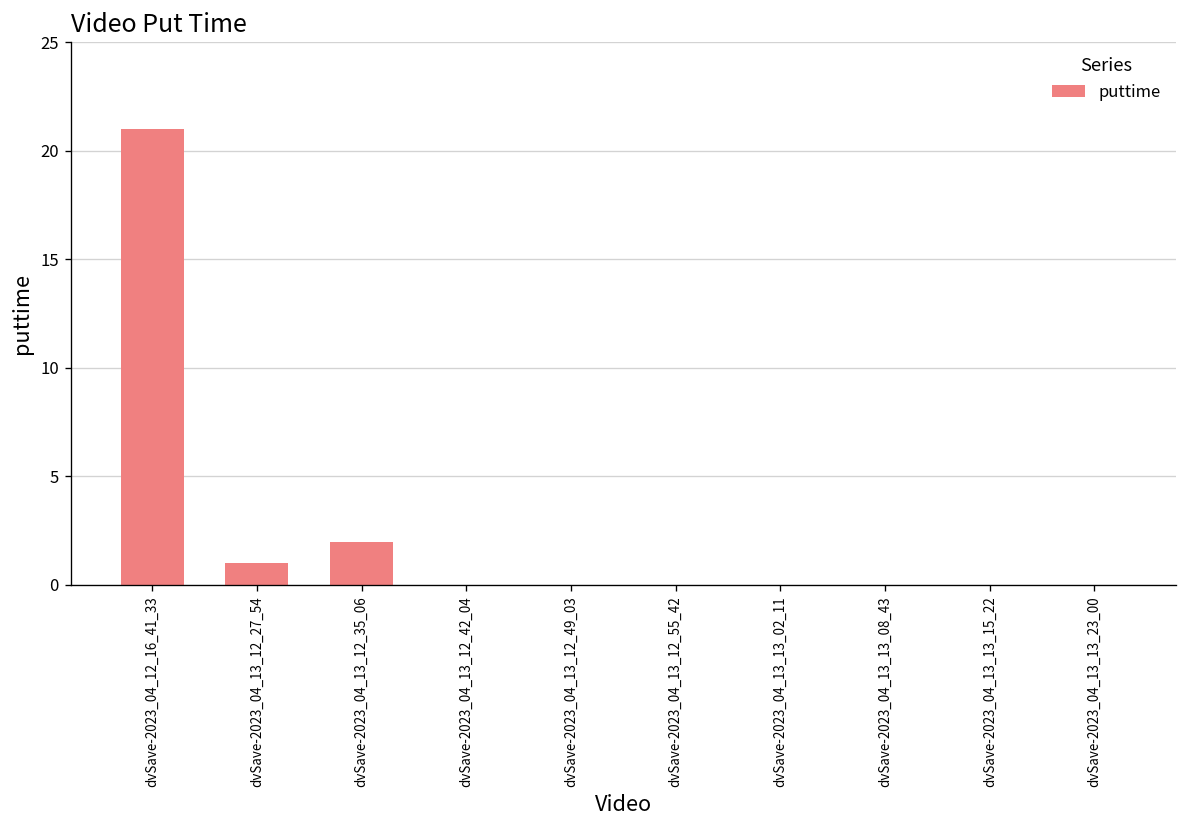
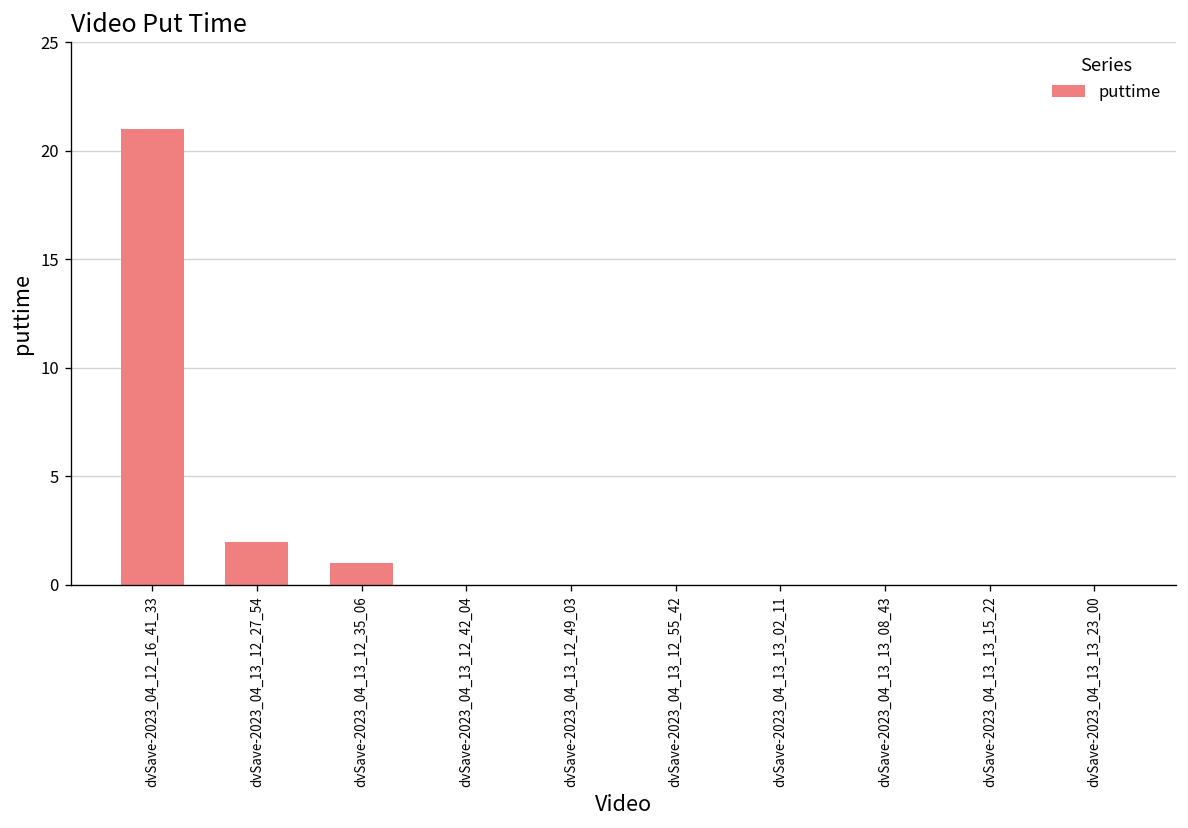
dvSave-2023_04_13_12_27_54: 1 -> 2
dvSave-2023_04_13_12_35_06: 2 -> 1
